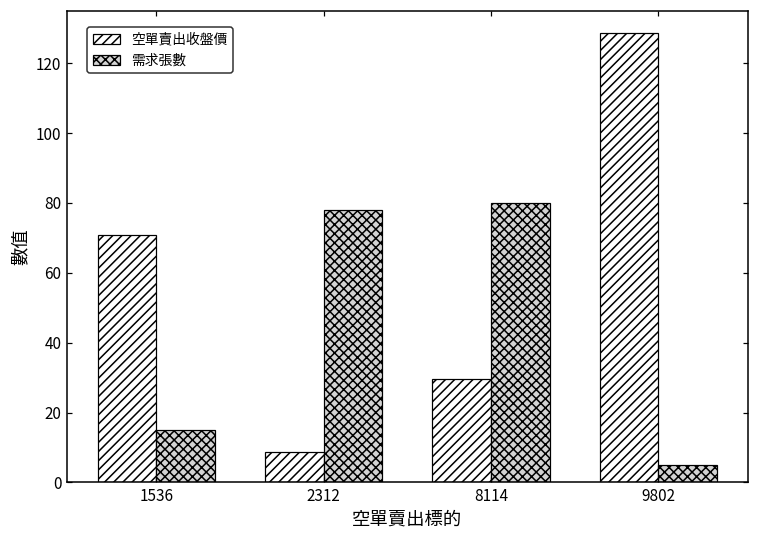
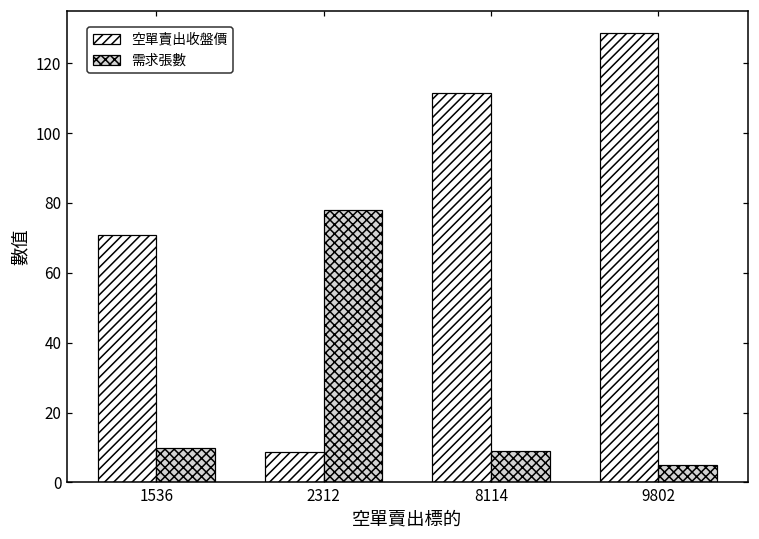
需求張數, 1536: 15 -> 10
空單賣出收盤價, 8114: 30 -> 112
需求張數, 8114: 80 -> 9
